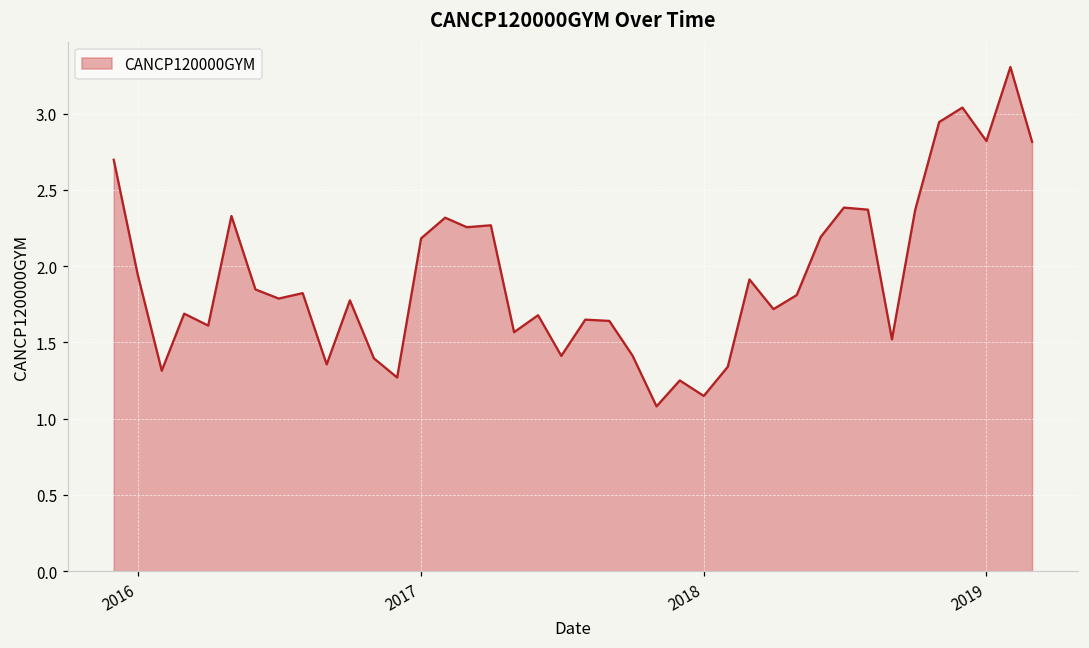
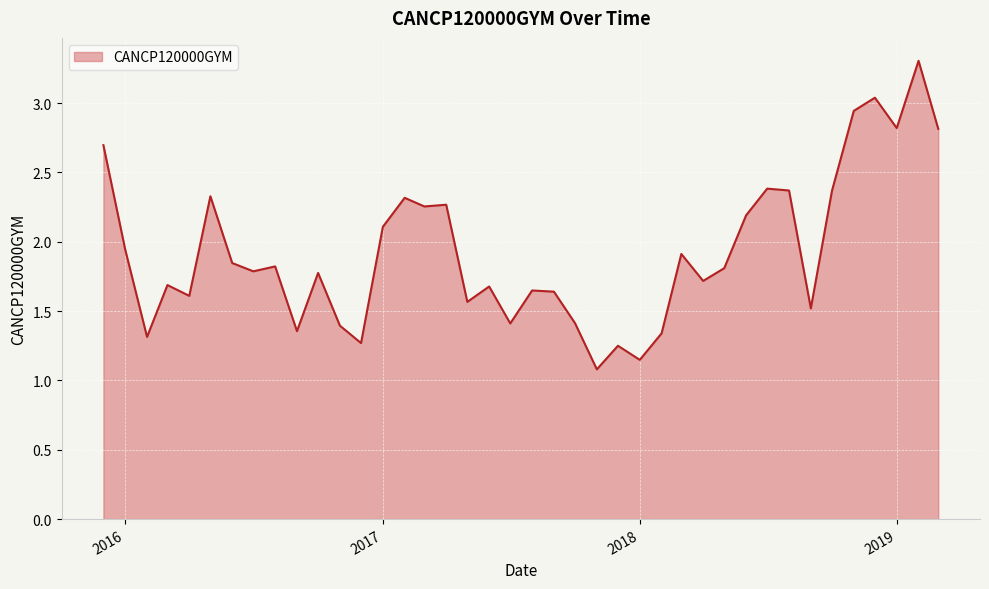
2017: 2.18 -> 2.11
